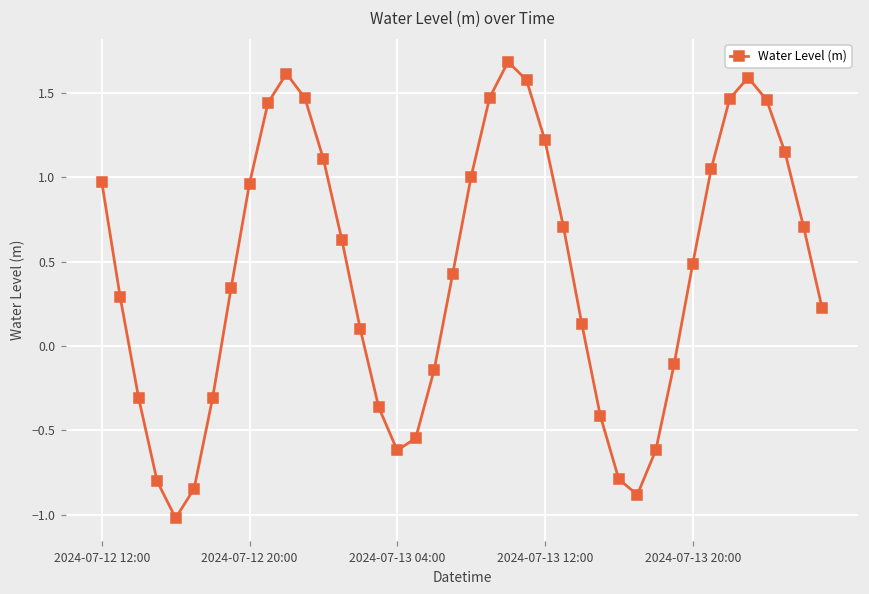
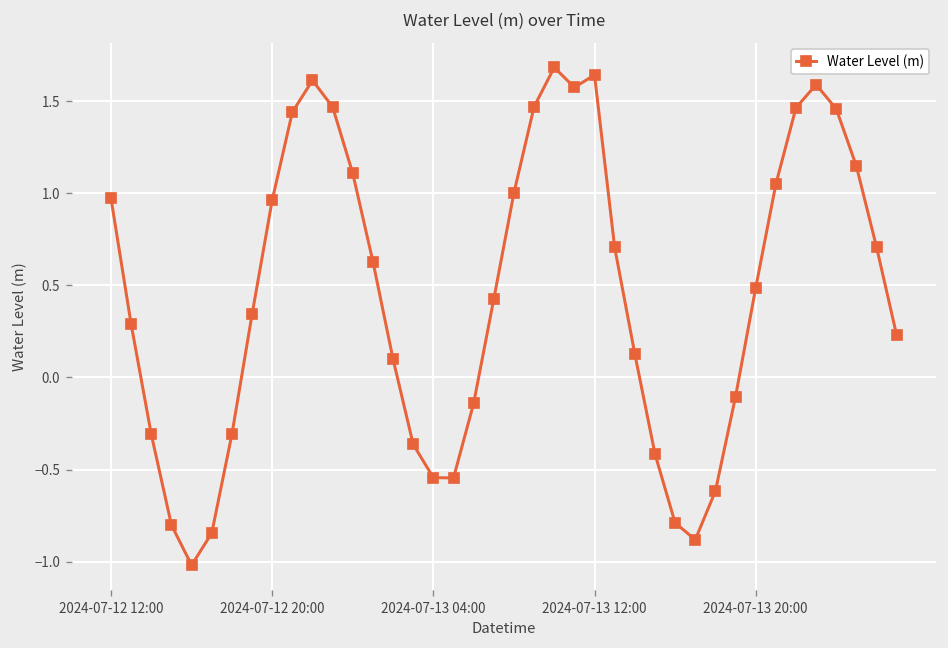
2024-07-13 04:00: -0.62 -> -0.54
2024-07-13 12:00: 1.22 -> 1.64
